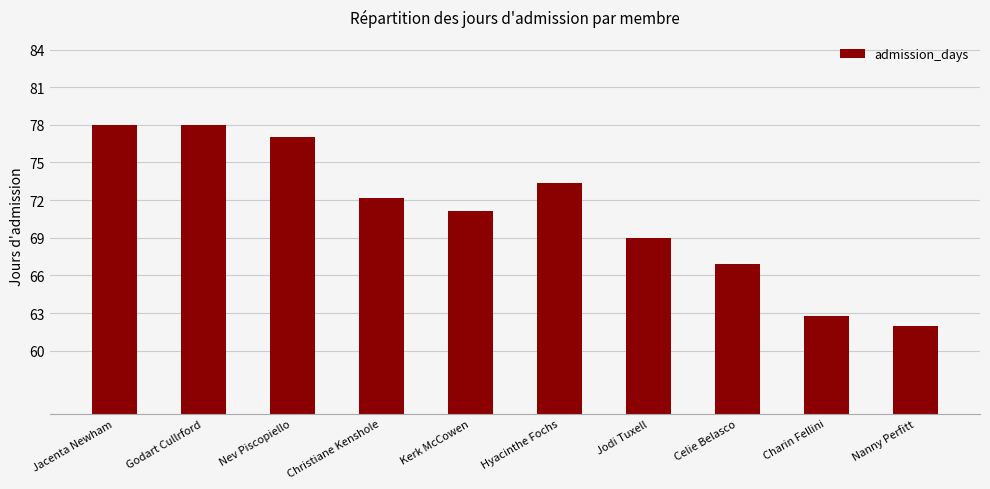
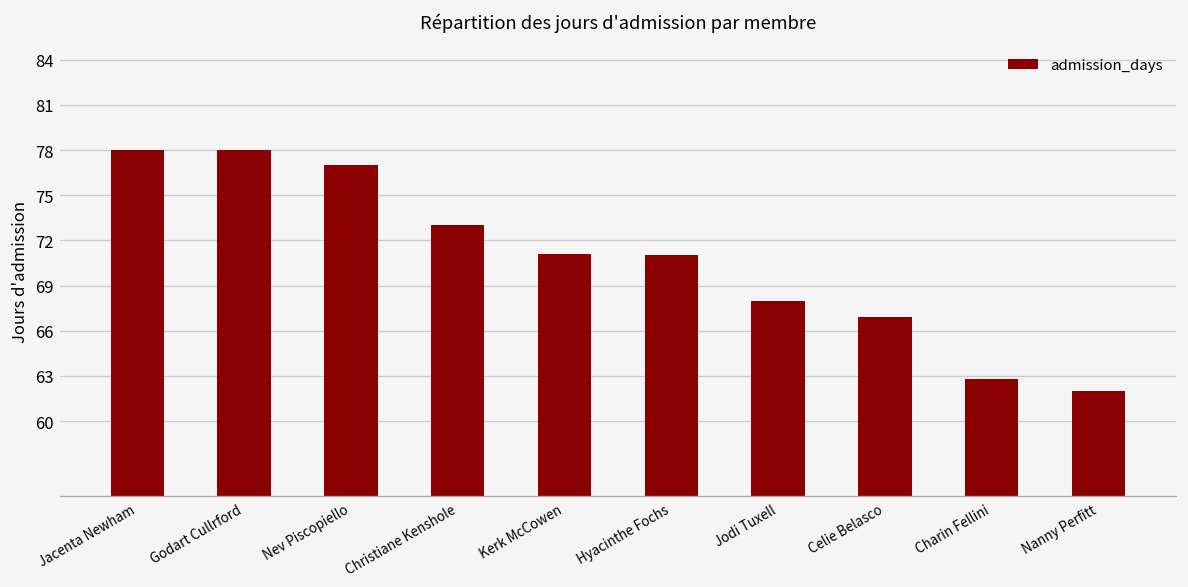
Christiane Kenshole: 72.2 -> 73.0
Hyacinthe Fochs: 73.4 -> 71.0
Jodi Tuxell: 69 -> 68
